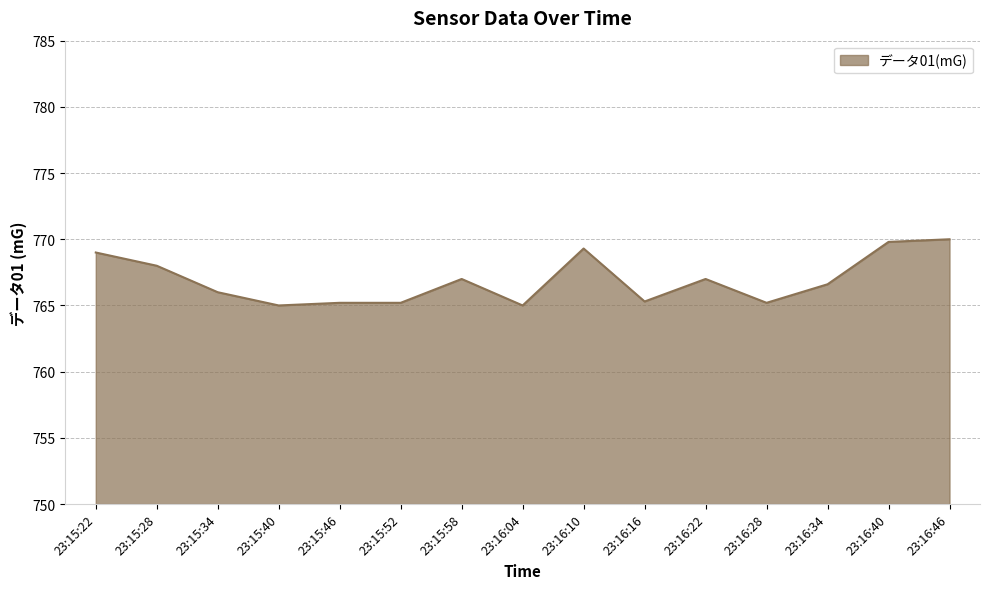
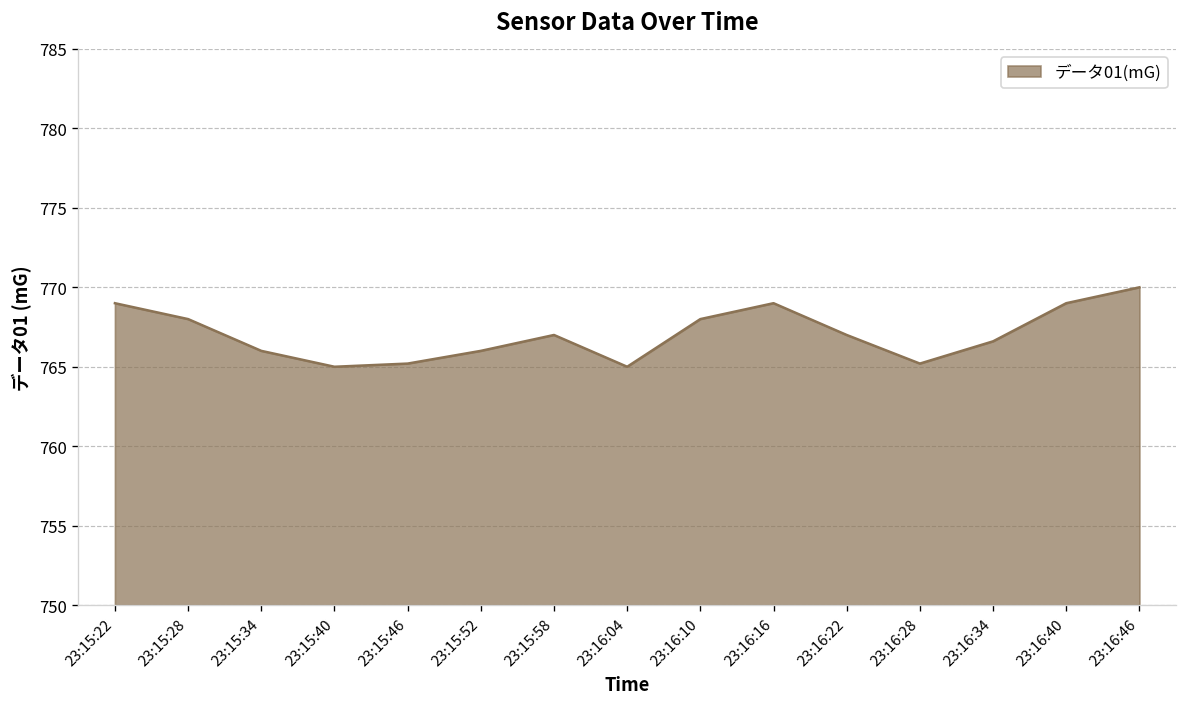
23:15:52: 765.2 -> 766.0
23:16:10: 769.3 -> 768.0
23:16:16: 765.3 -> 769.0
23:16:40: 769.8 -> 769.0
